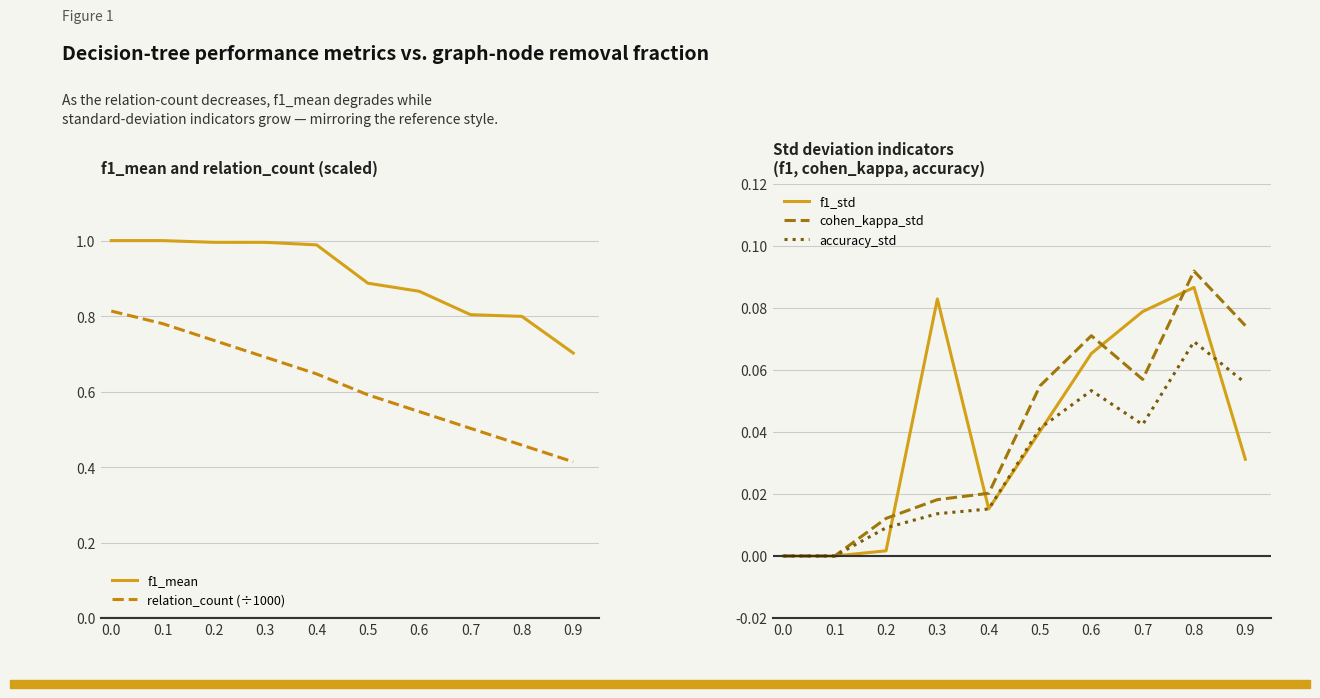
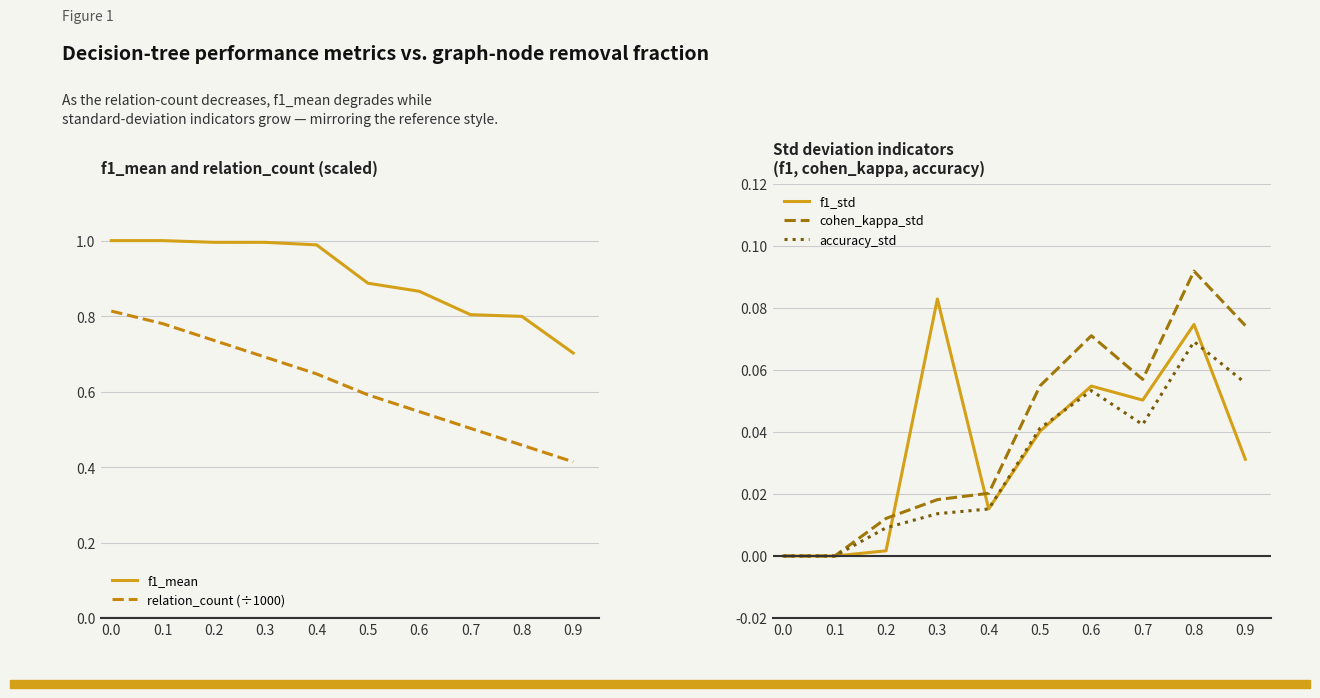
Std deviation indicators (f1, cohen_kappa, accuracy), f1_std, 0.6: 0.065 -> 0.055
Std deviation indicators (f1, cohen_kappa, accuracy), f1_std, 0.7: 0.079 -> 0.050
Std deviation indicators (f1, cohen_kappa, accuracy), f1_std, 0.8: 0.087 -> 0.075
